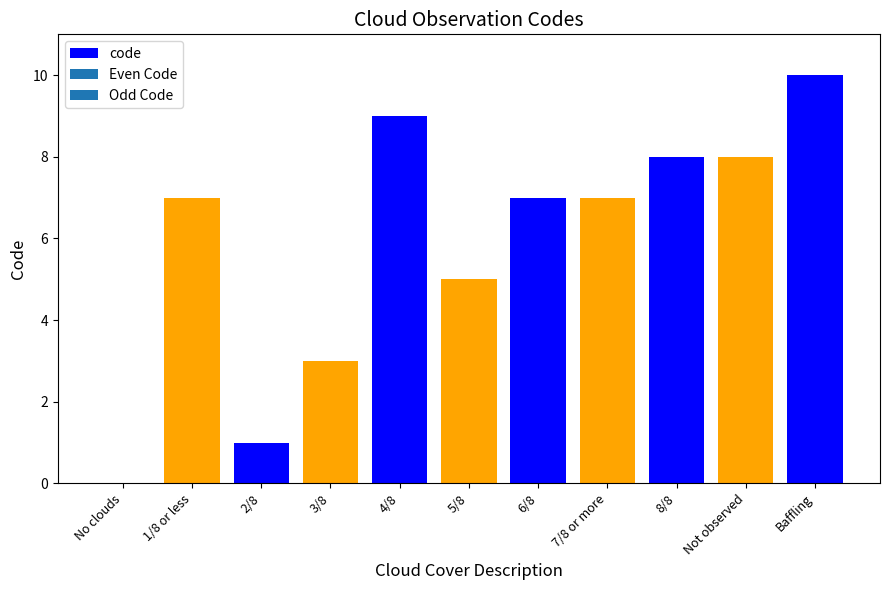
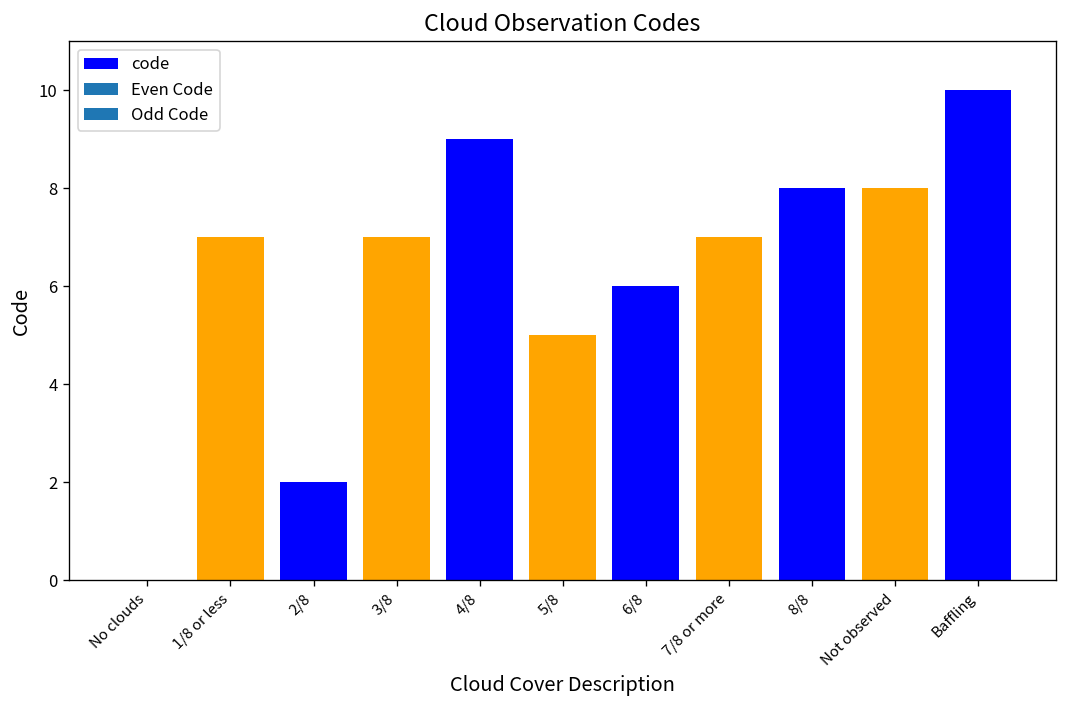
2/8: 1 -> 2
3/8: 3 -> 7
6/8: 7 -> 6
